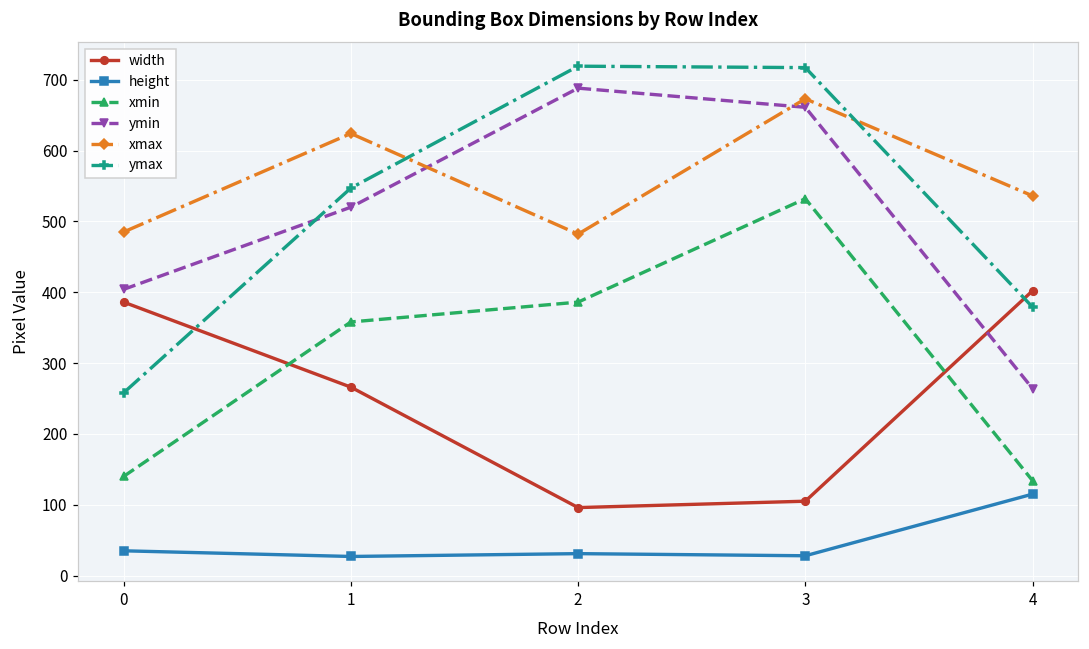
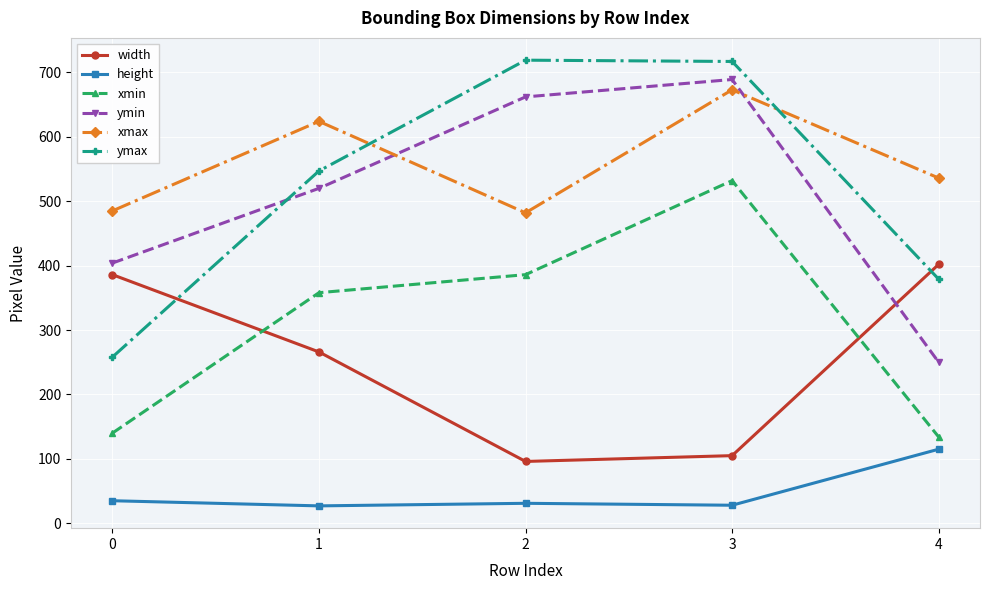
ymin, 2: 690 -> 660
ymin, 3: 660 -> 690
ymin, 4: 260 -> 250
